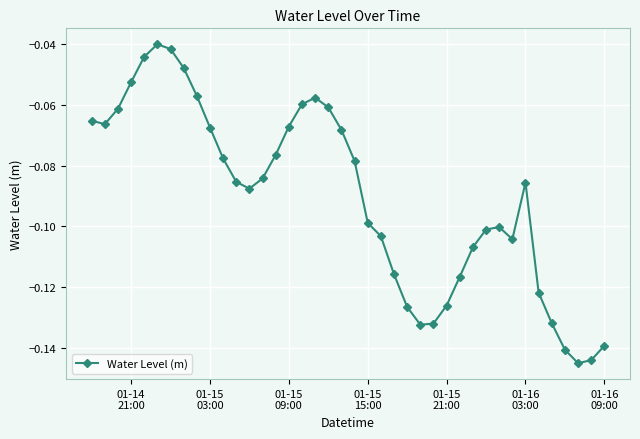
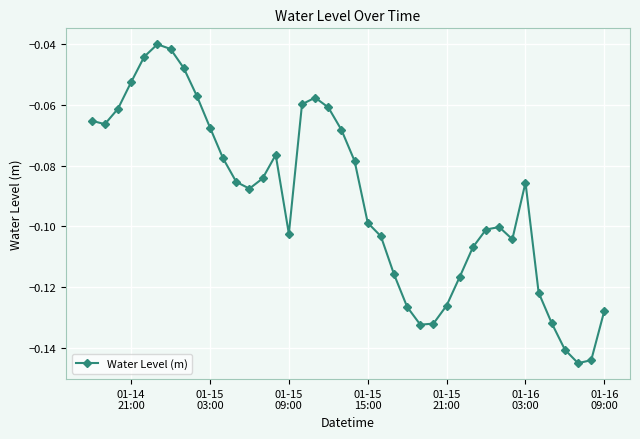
01-15 09:00: -0.067 -> -0.102
01-16 09:00: -0.139 -> -0.128
